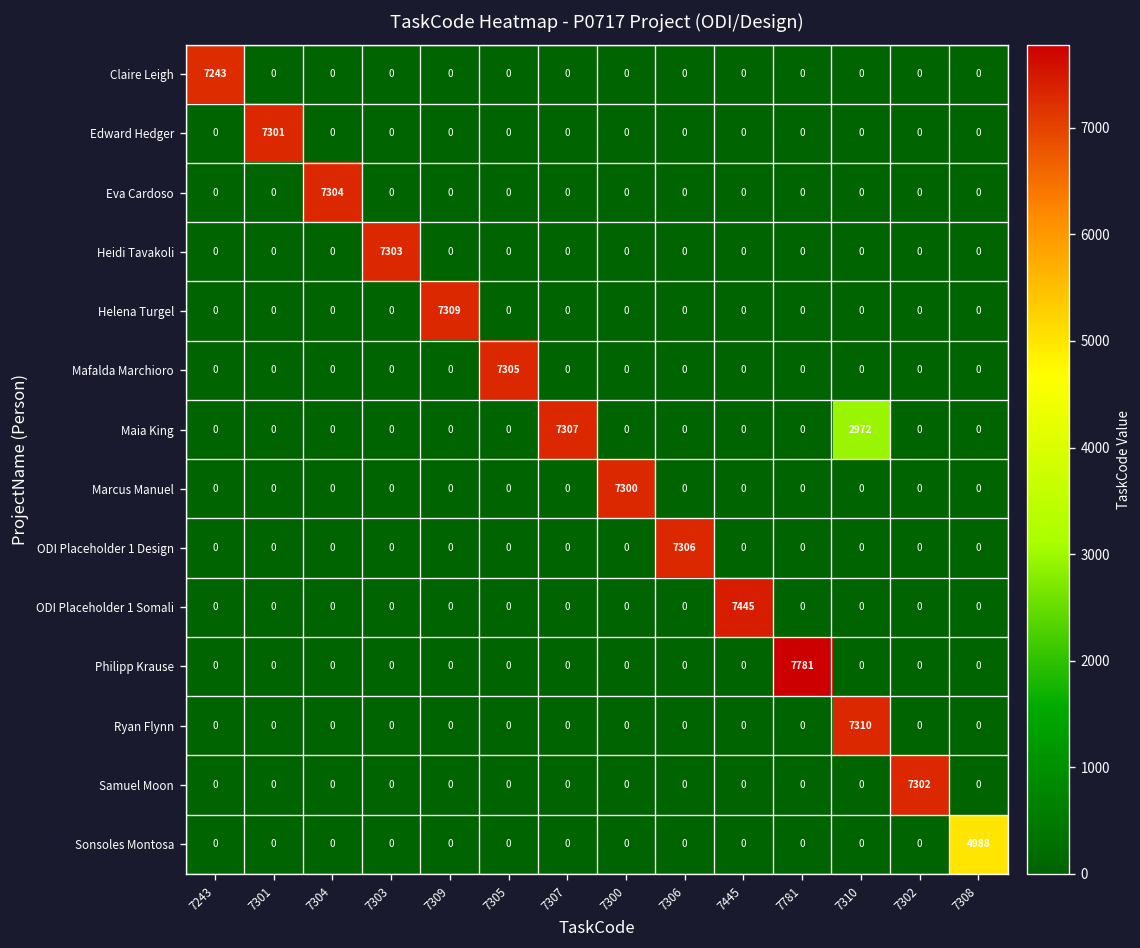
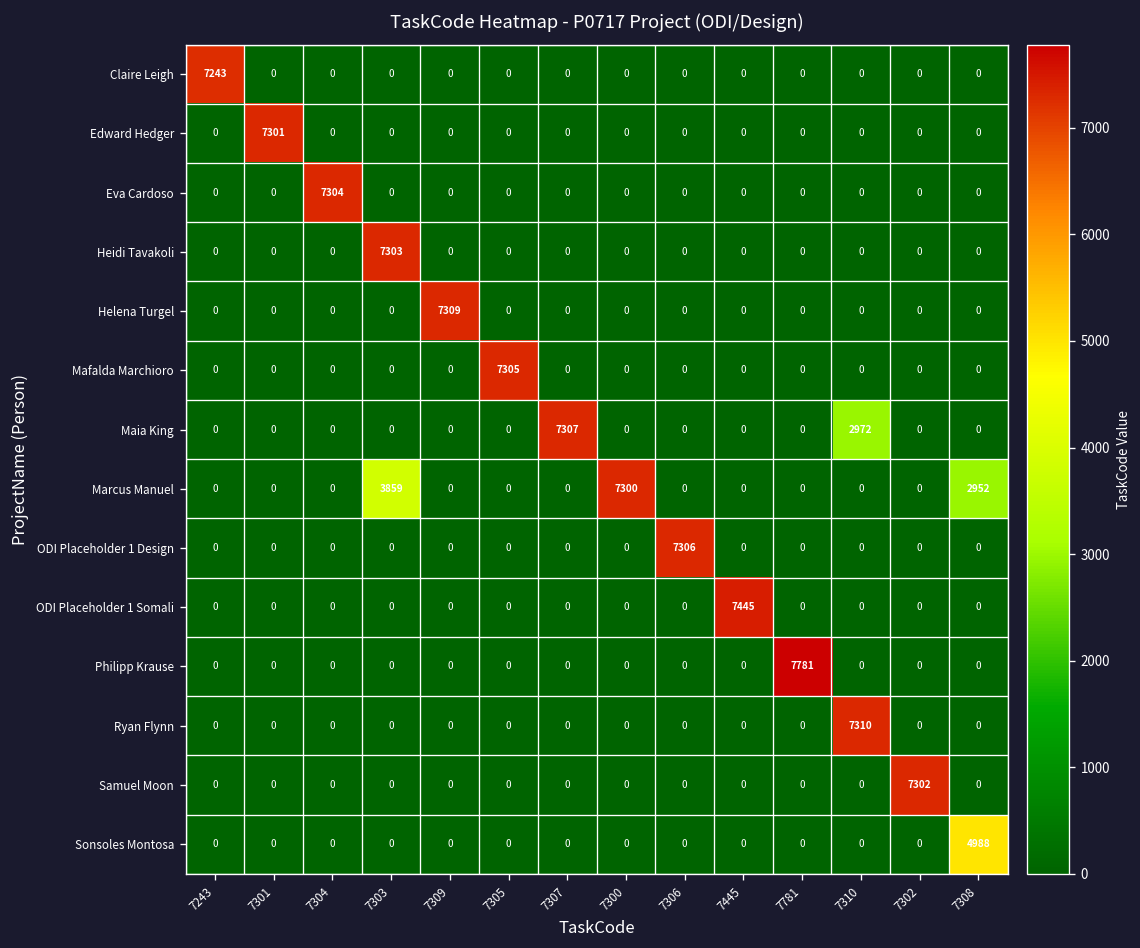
Marcus Manuel, 7303: 0 -> 3859
Marcus Manuel, 7308: 0 -> 2952
